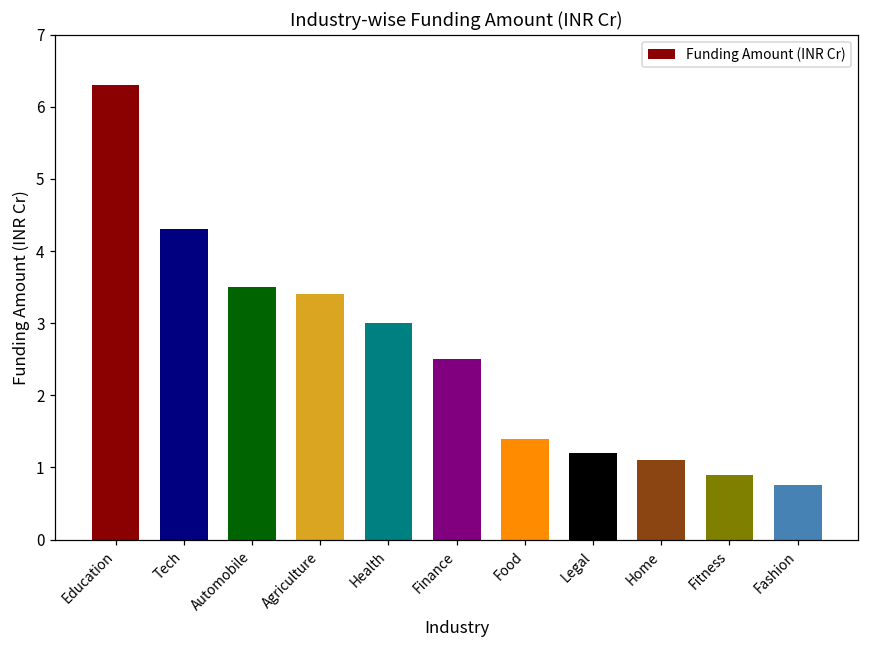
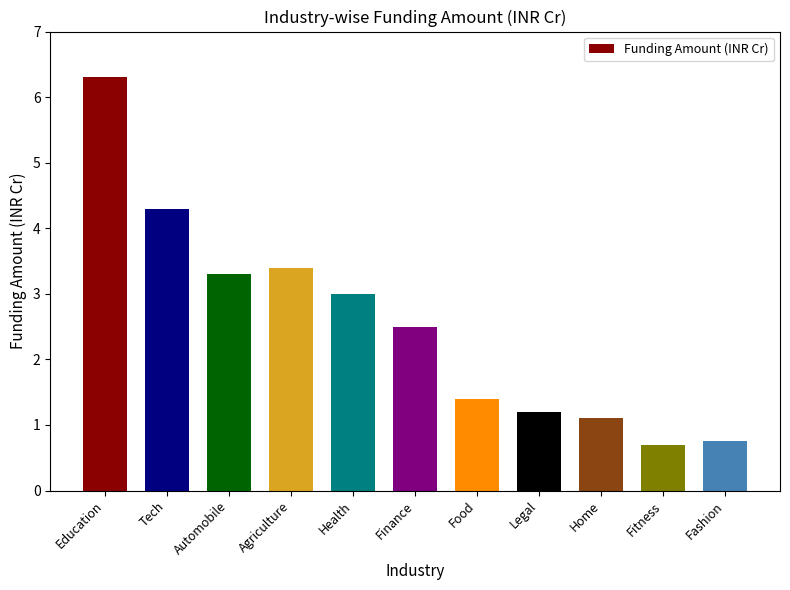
Automobile: 3.5 -> 3.3
Fitness: 0.9 -> 0.7
